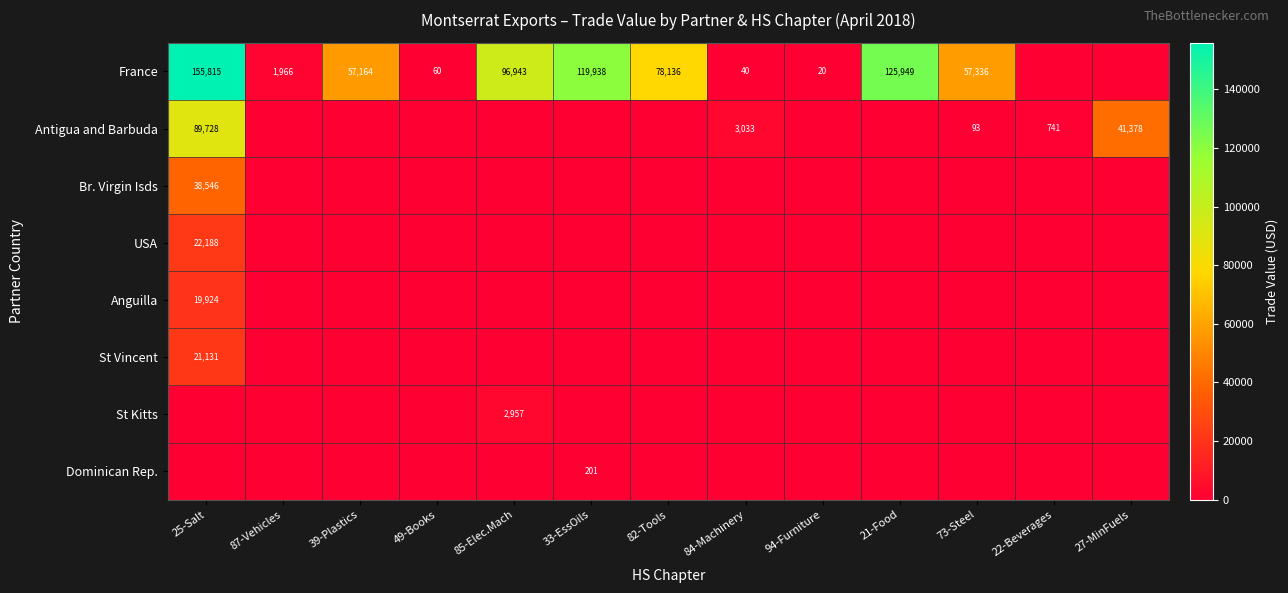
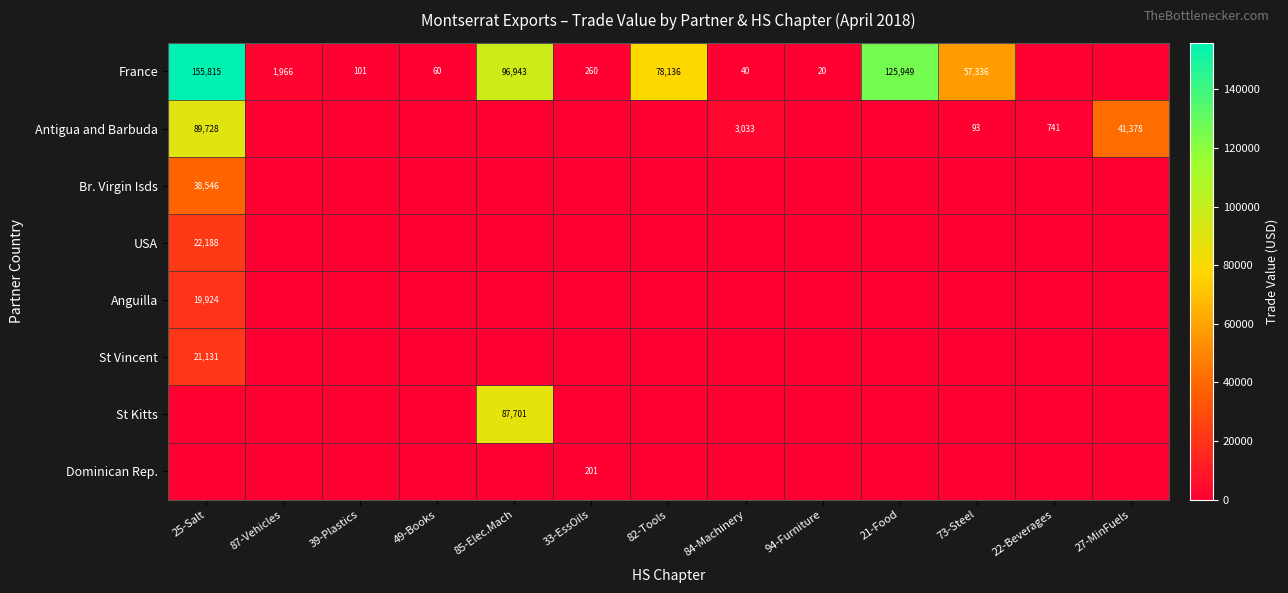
France, 39-Plastics: 57,164 -> 101
France, 33-EssOils: 119,938 -> 260
St Kitts, 85-Elec.Mach: 2,957 -> 87,701
